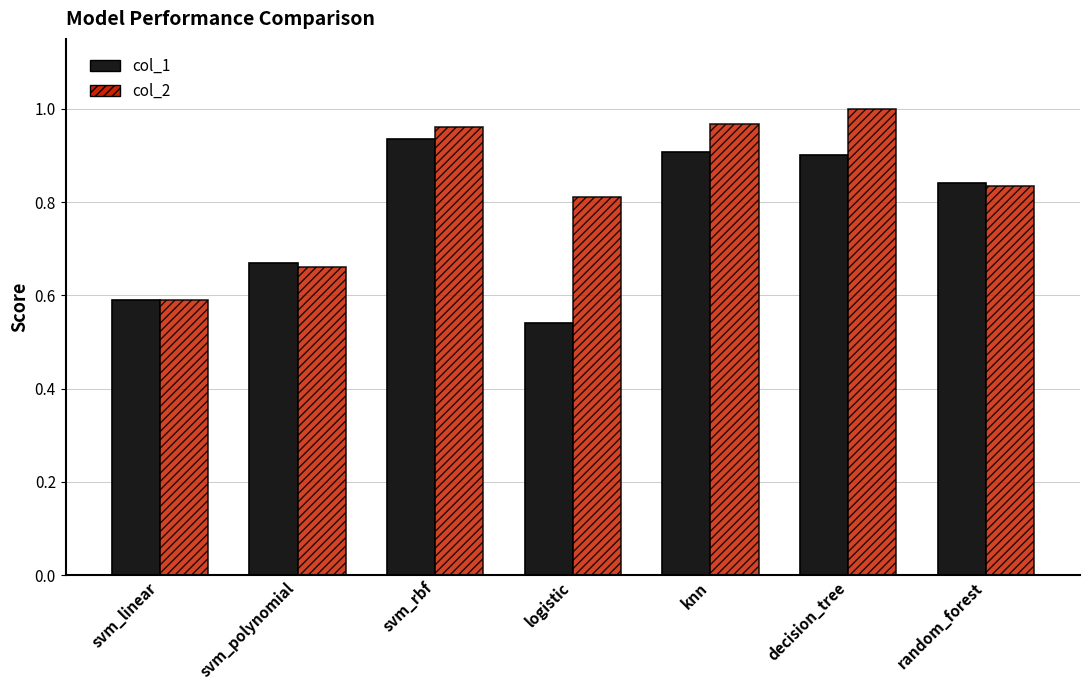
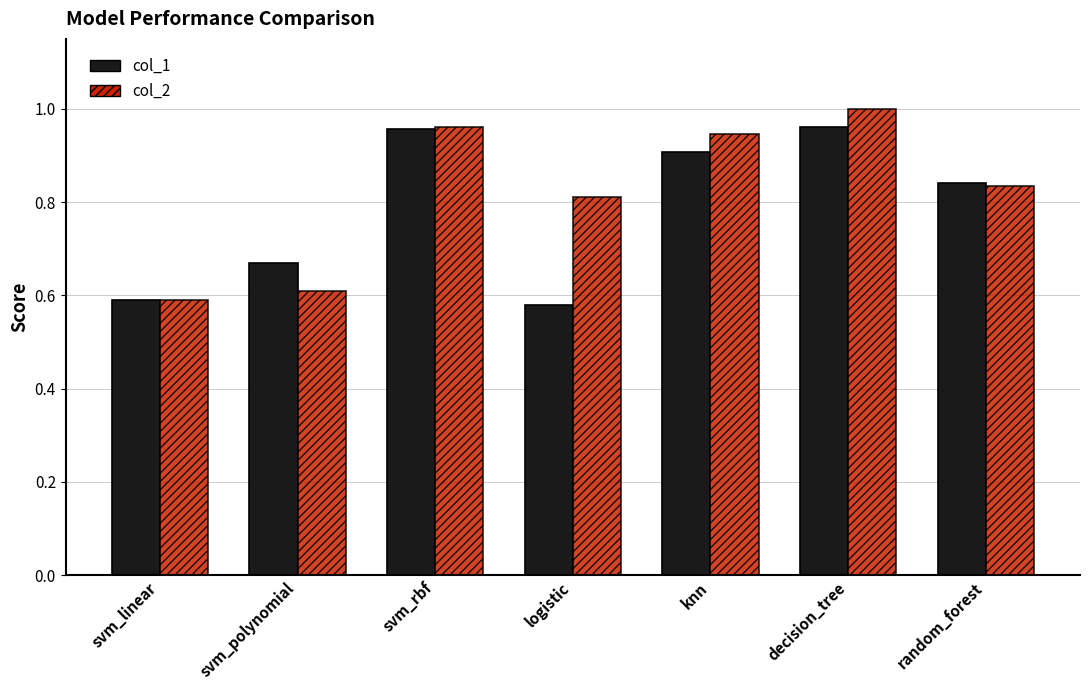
col_2, svm_polynomial: 0.66 -> 0.61
col_1, svm_rbf: 0.94 -> 0.96
col_1, logistic: 0.54 -> 0.58
col_2, knn: 0.97 -> 0.95
col_1, decision_tree: 0.90 -> 0.96
